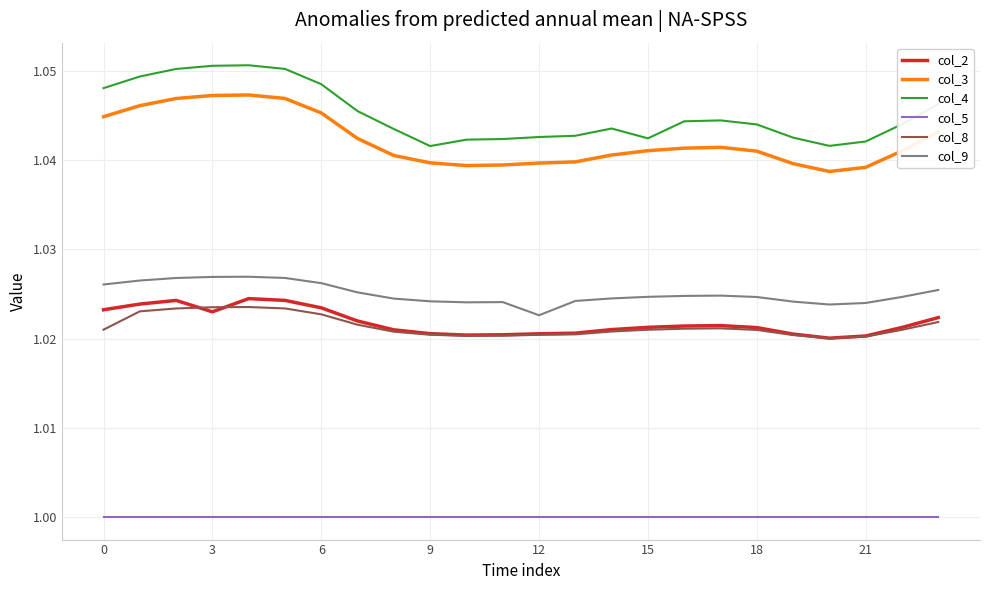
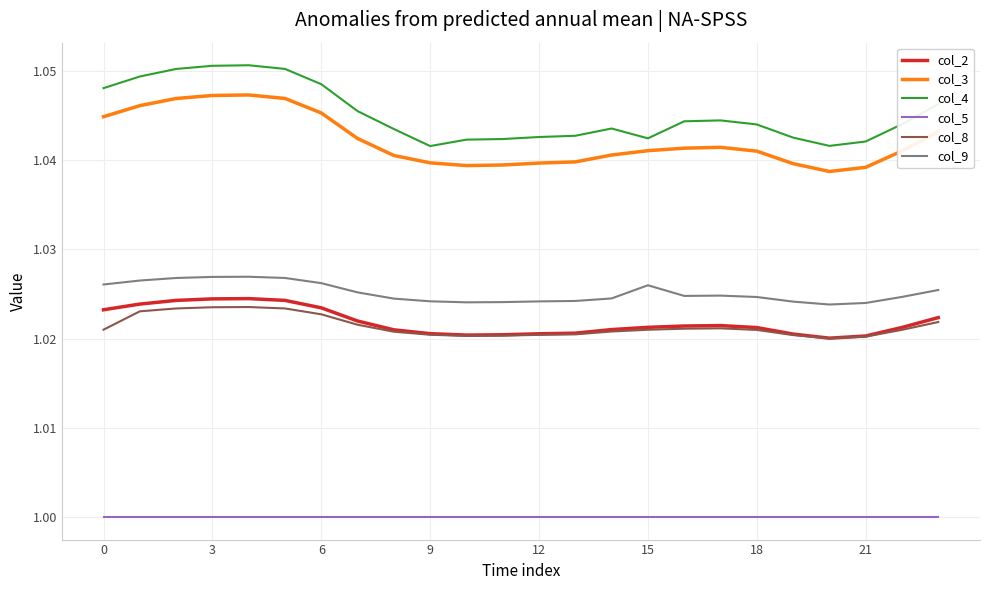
col_2, 3: 1.023 -> 1.024
col_9, 12: 1.023 -> 1.024
col_9, 15: 1.025 -> 1.026
